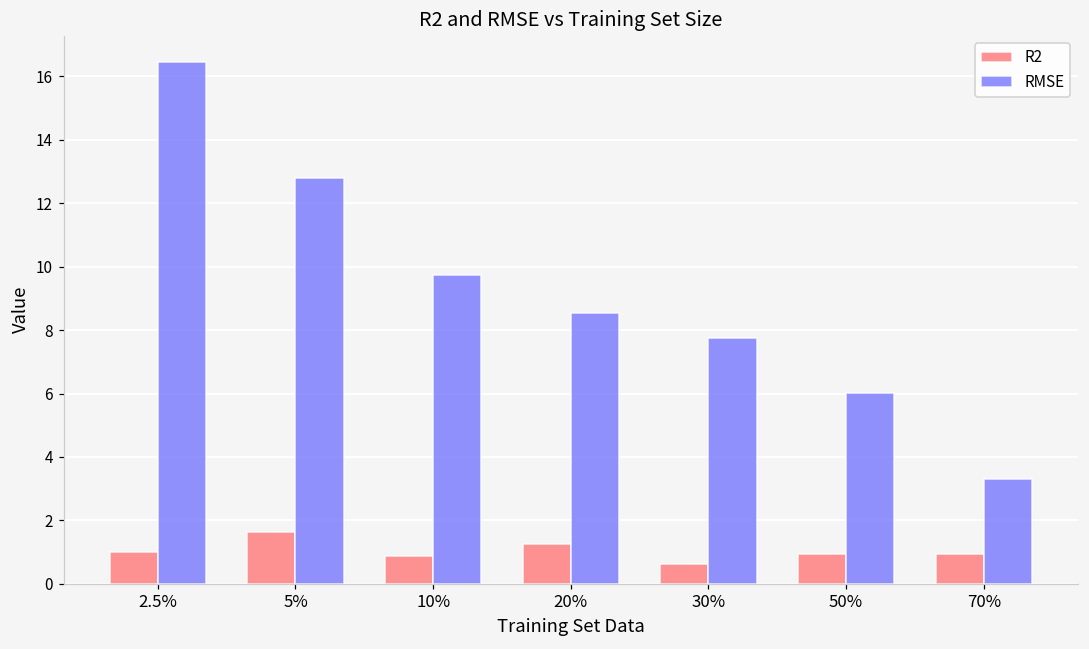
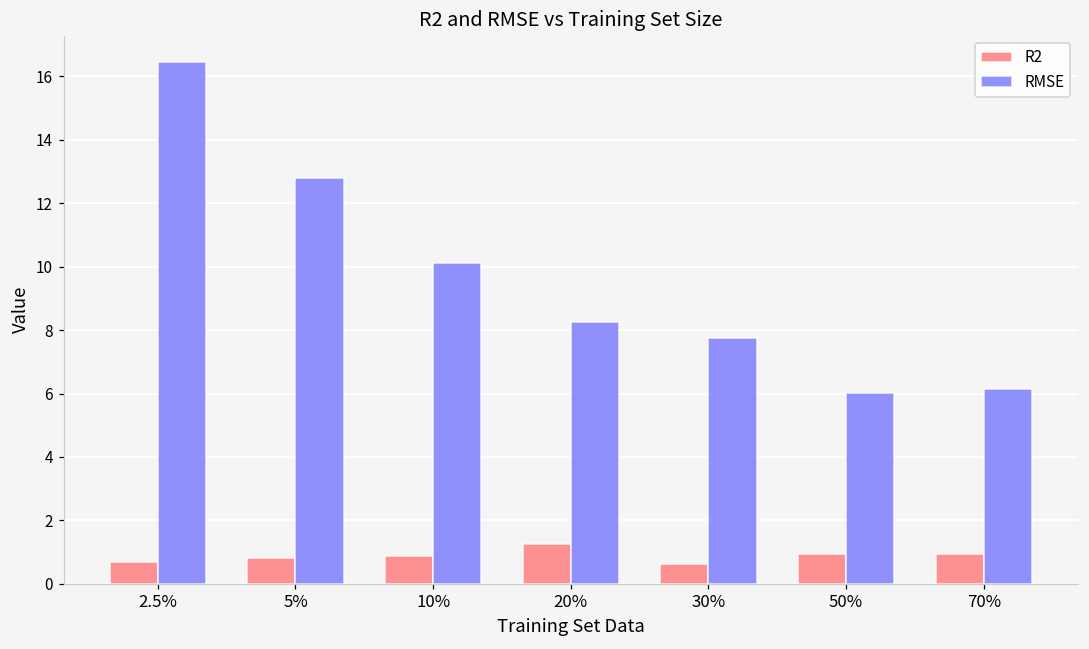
R2, 2.5%: 1.0 -> 0.7
R2, 5%: 1.6 -> 0.8
RMSE, 10%: 9.7 -> 10.1
RMSE, 20%: 8.5 -> 8.2
RMSE, 70%: 3.3 -> 6.2
